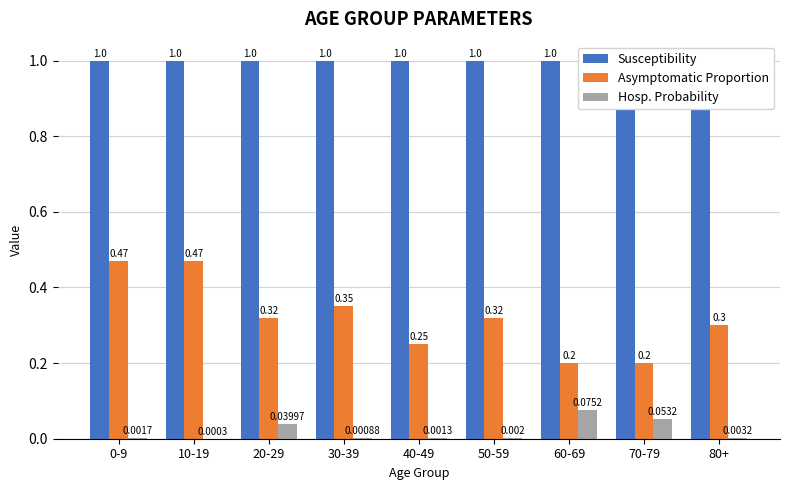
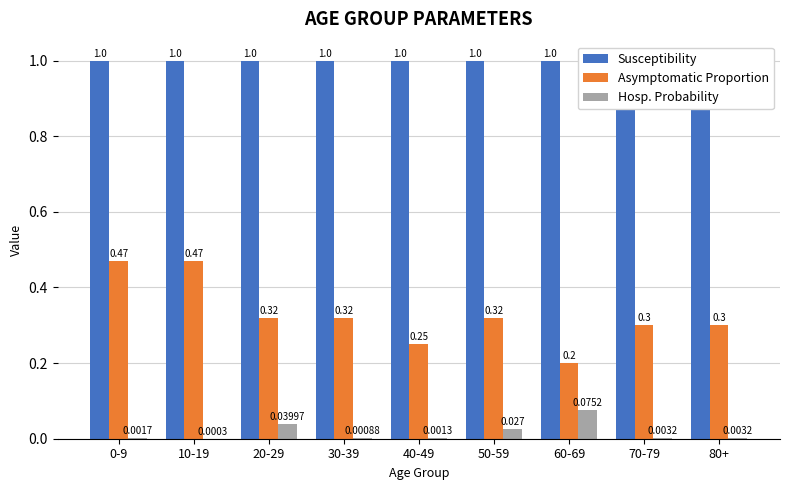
Asymptomatic Proportion, 30-39: 0.35 -> 0.32
Hosp. Probability, 50-59: 0.002 -> 0.027
Asymptomatic Proportion, 70-79: 0.2 -> 0.3
Hosp. Probability, 70-79: 0.0532 -> 0.0032
